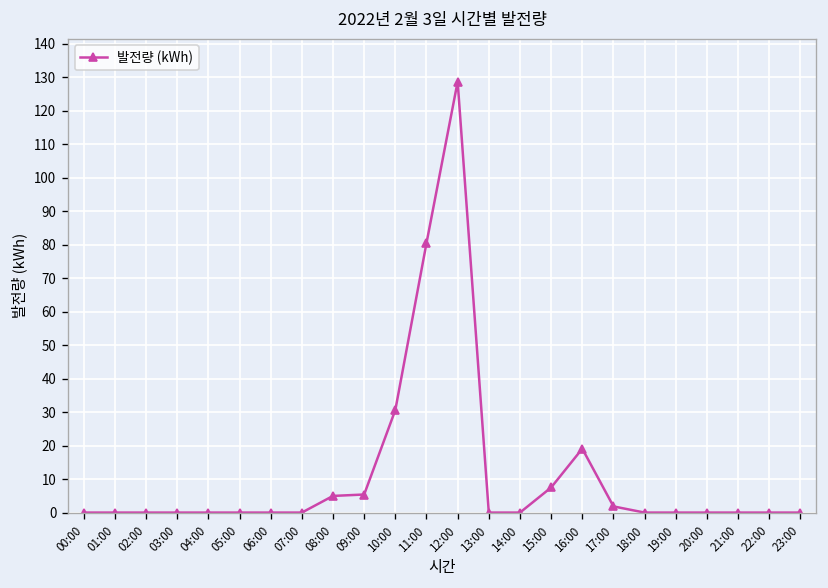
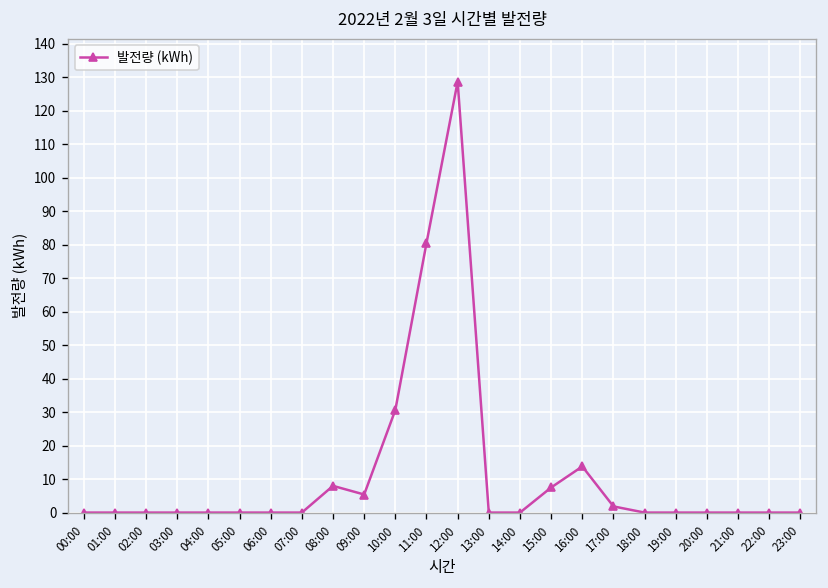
08:00: 5 -> 8
16:00: 19 -> 14
